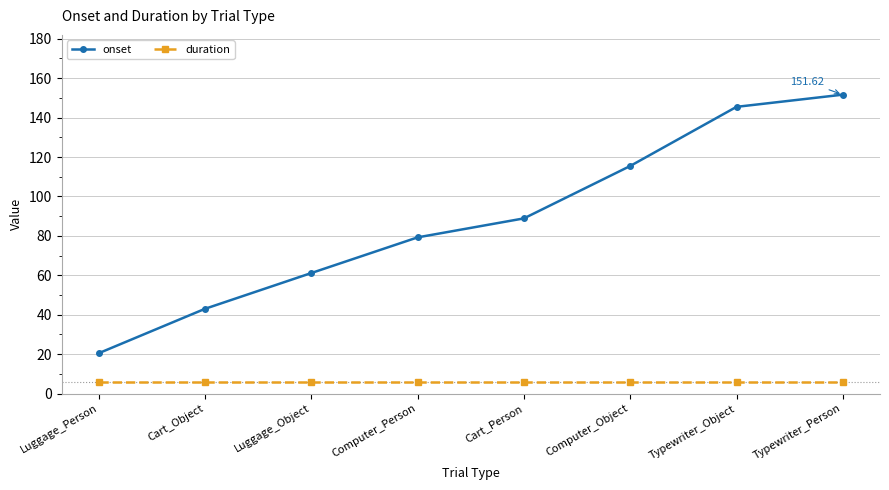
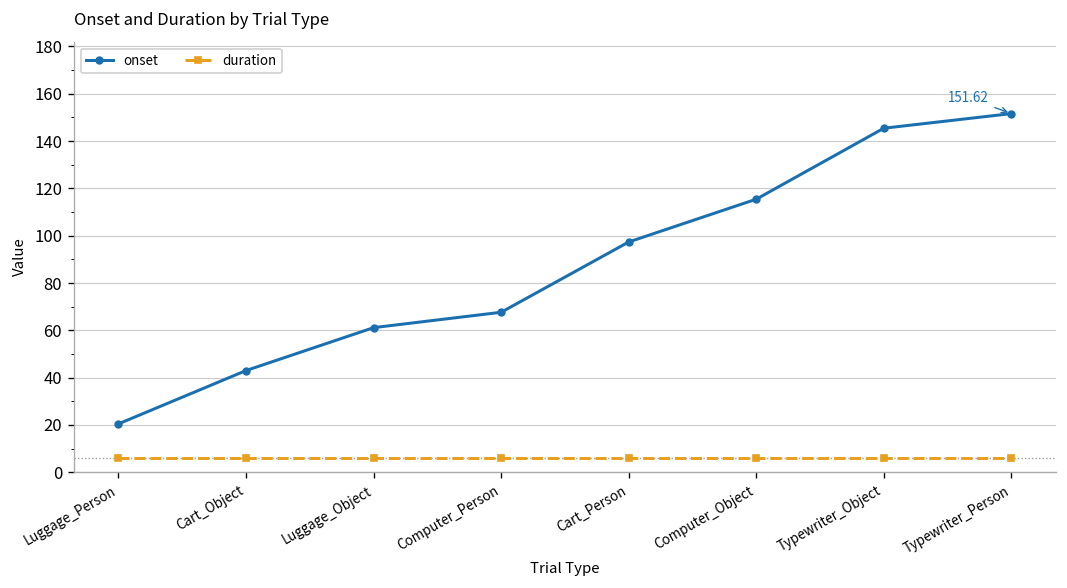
onset, Computer_Person: 79 -> 68
onset, Cart_Person: 89 -> 97
